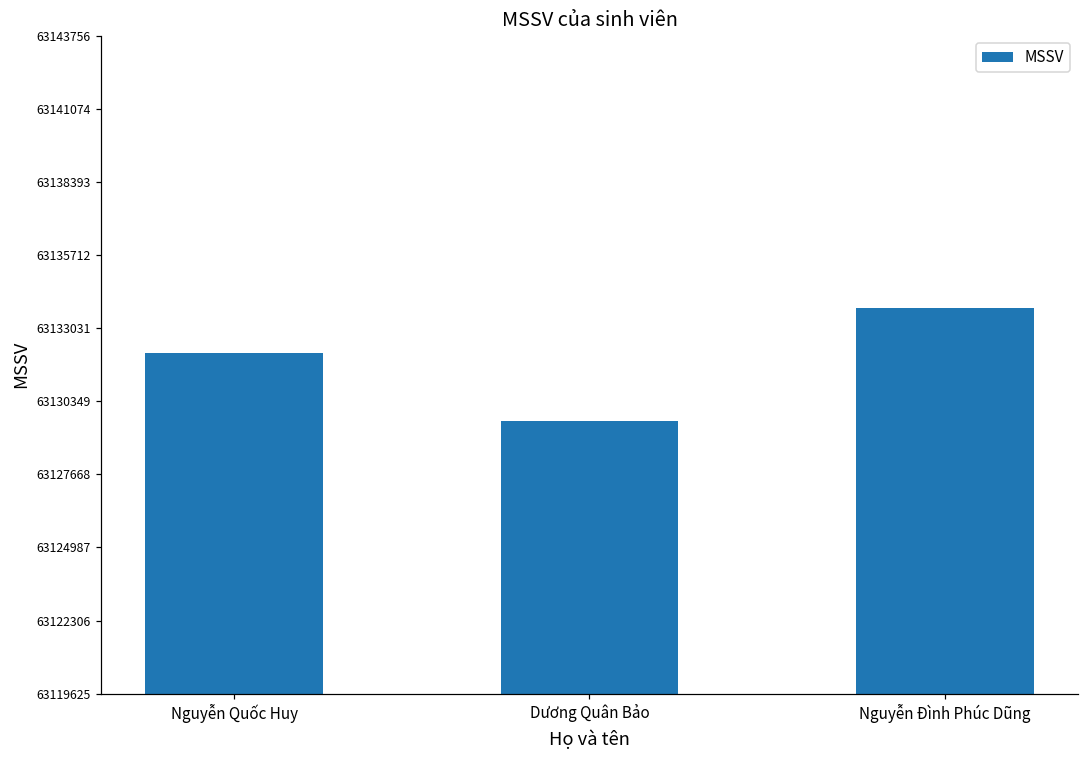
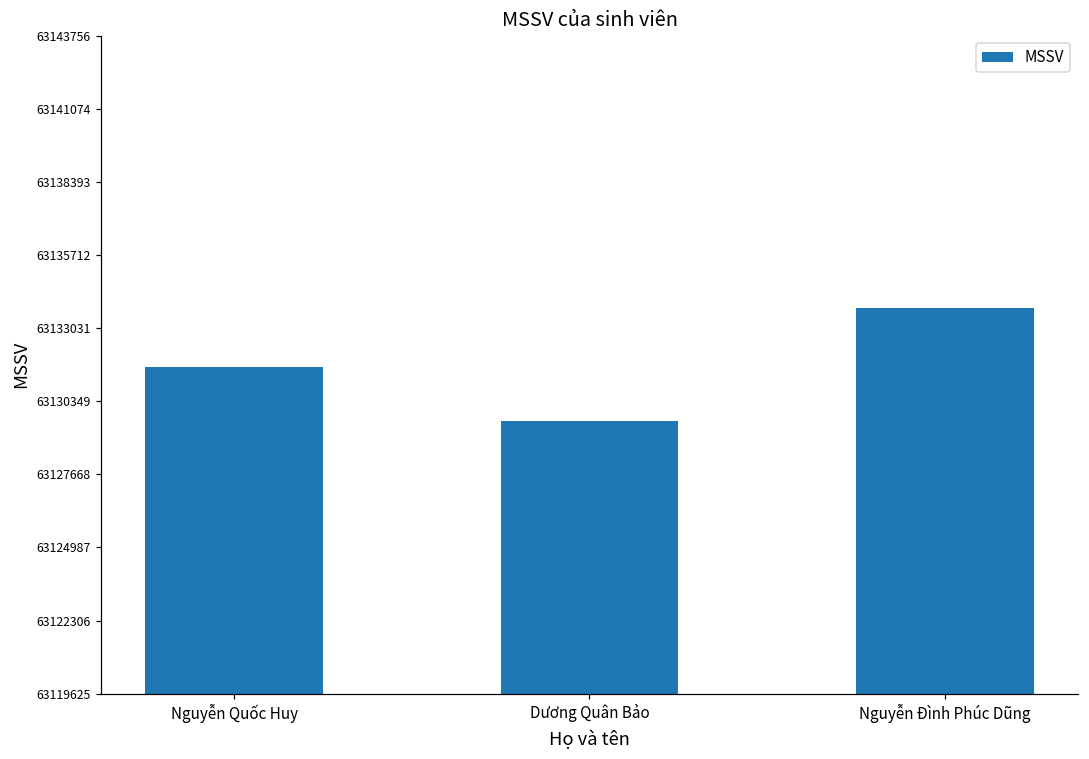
Nguyễn Quốc Huy: 63132100 -> 63131600
